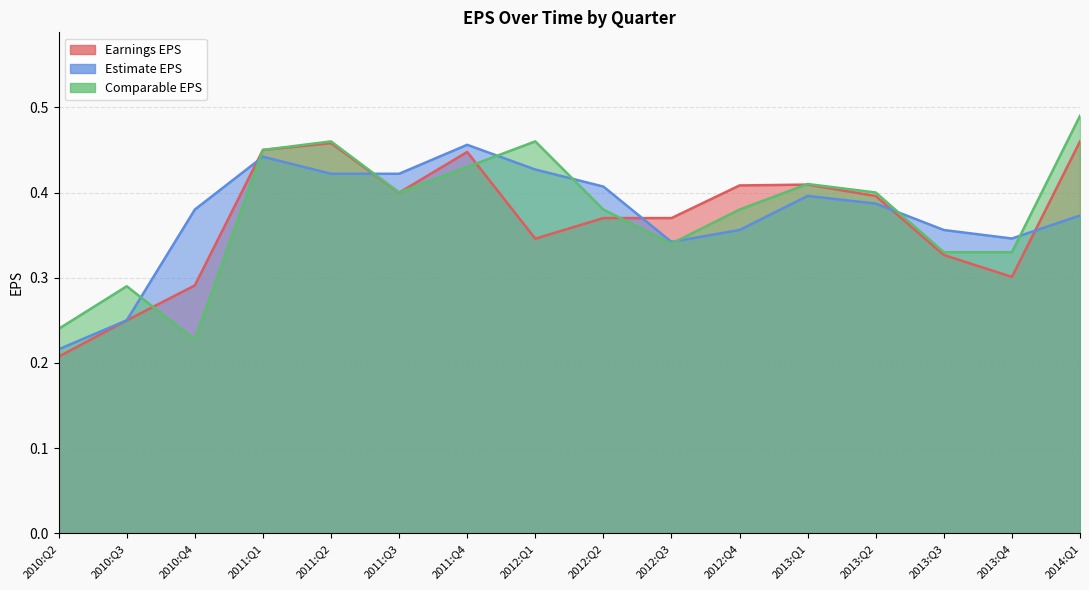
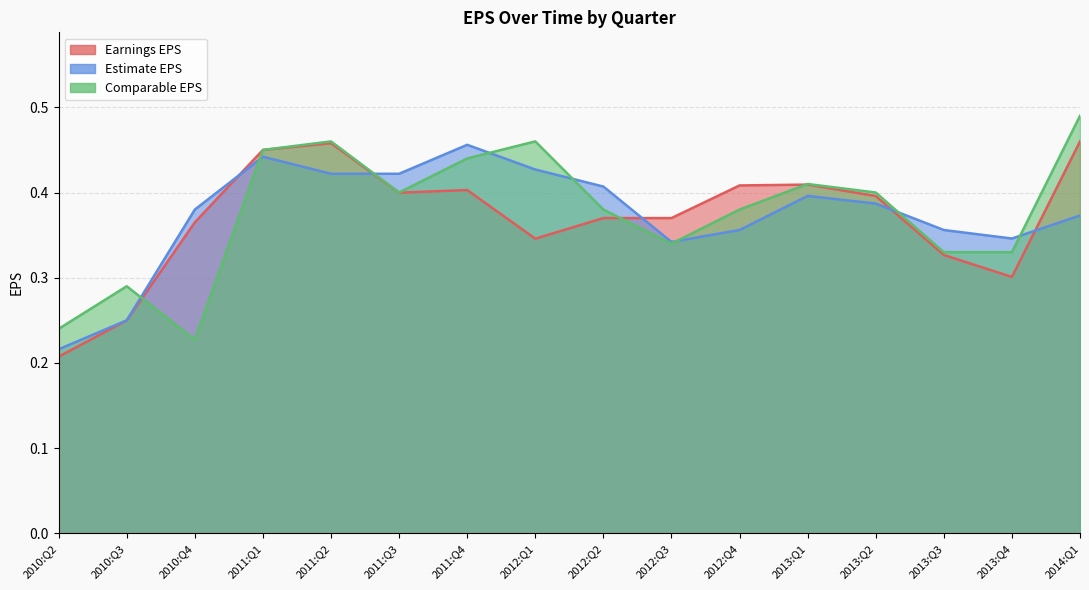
Earnings EPS, 2010:Q4: 0.29 -> 0.37
Earnings EPS, 2011:Q4: 0.45 -> 0.40
Comparable EPS, 2011:Q4: 0.43 -> 0.44
